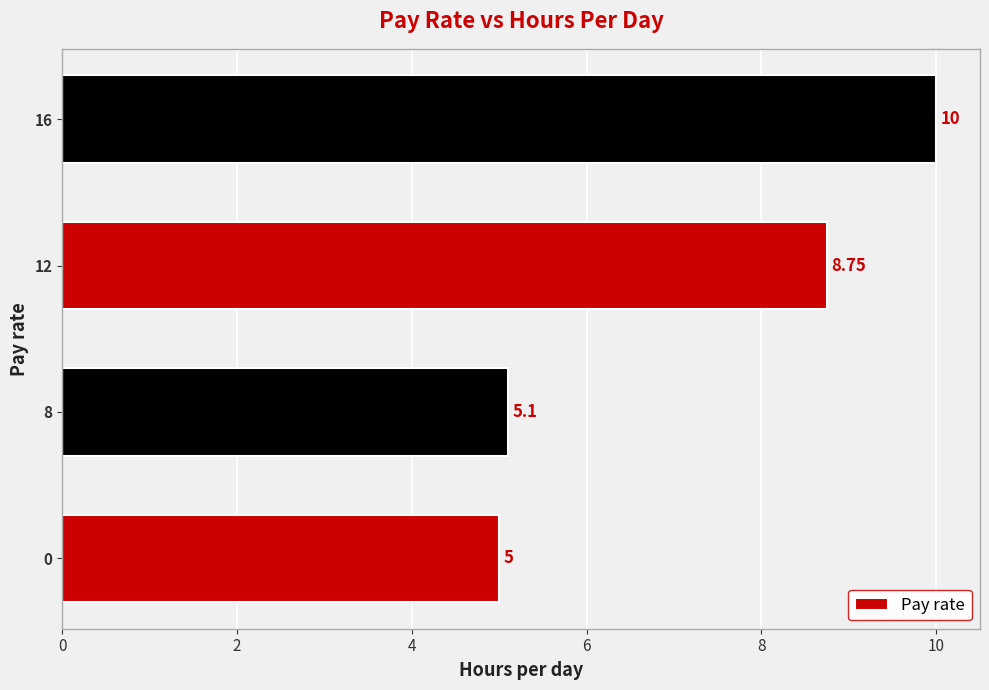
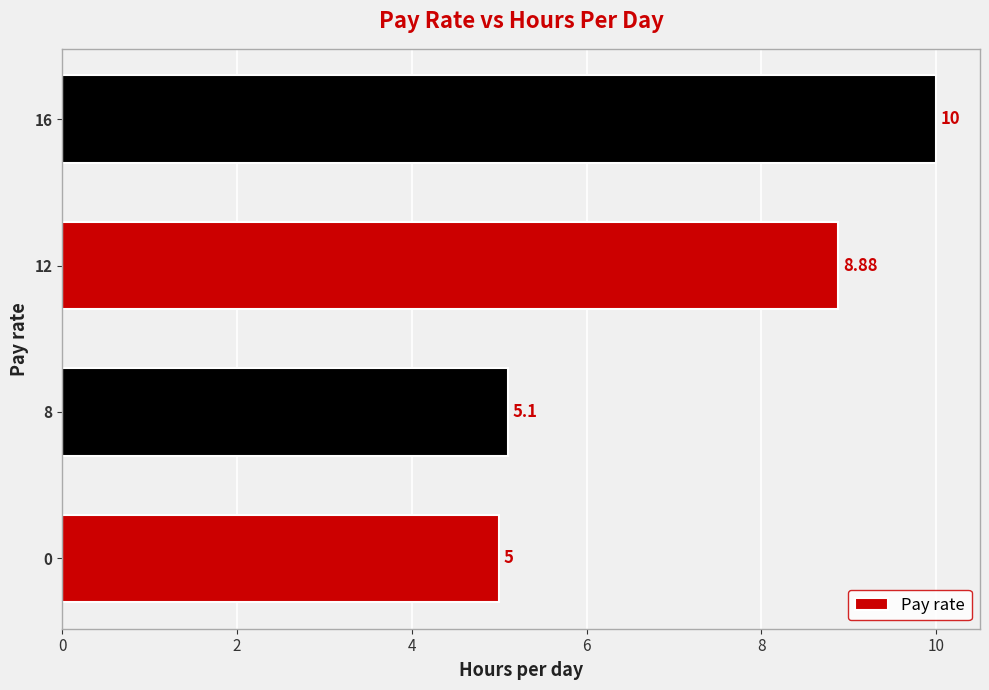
12: 8.75 -> 8.88
